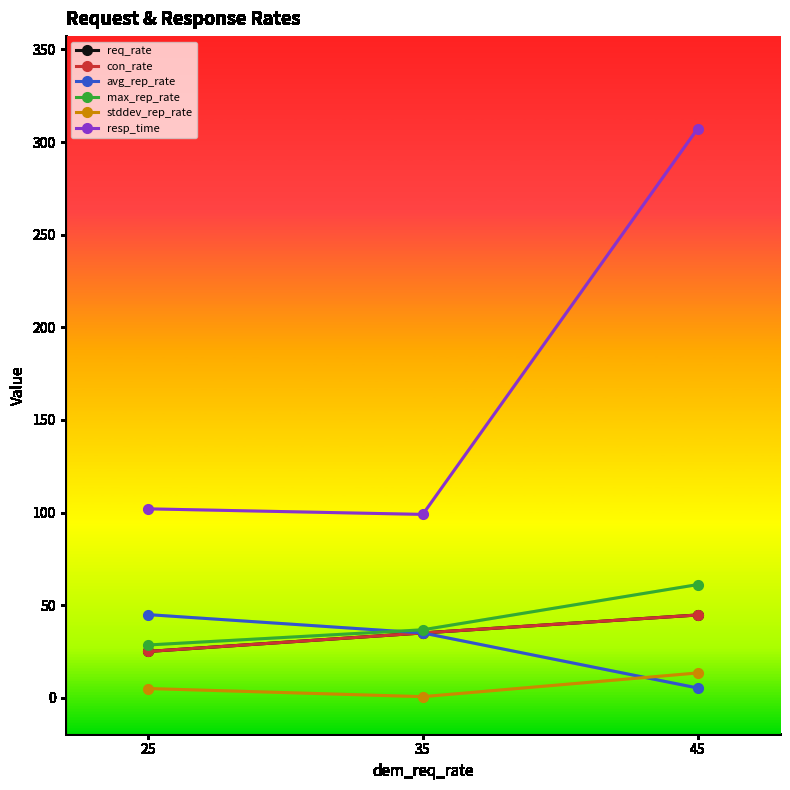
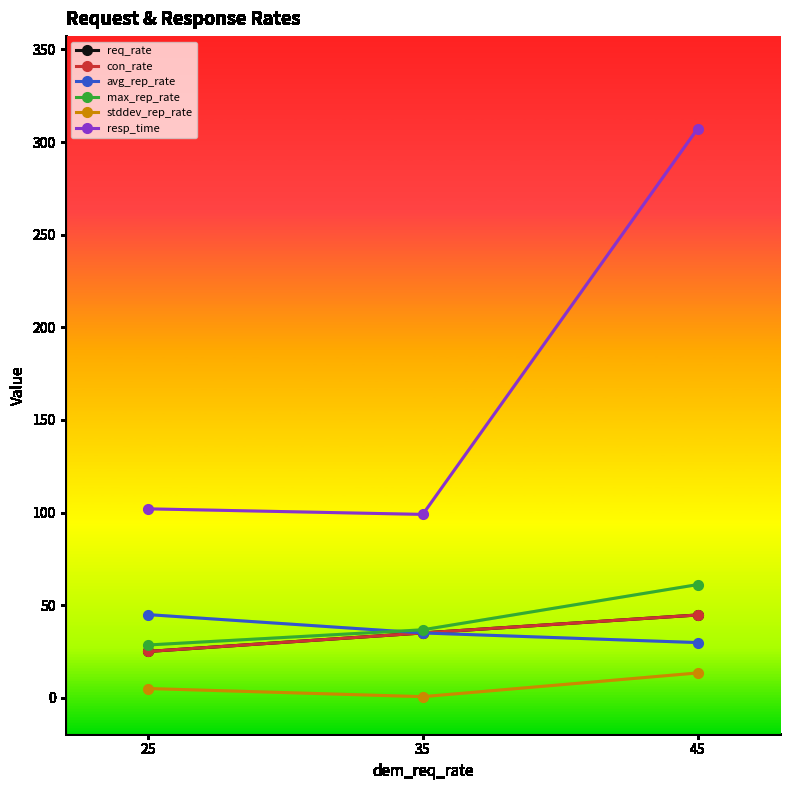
avg_rep_rate, 45: 5 -> 30
